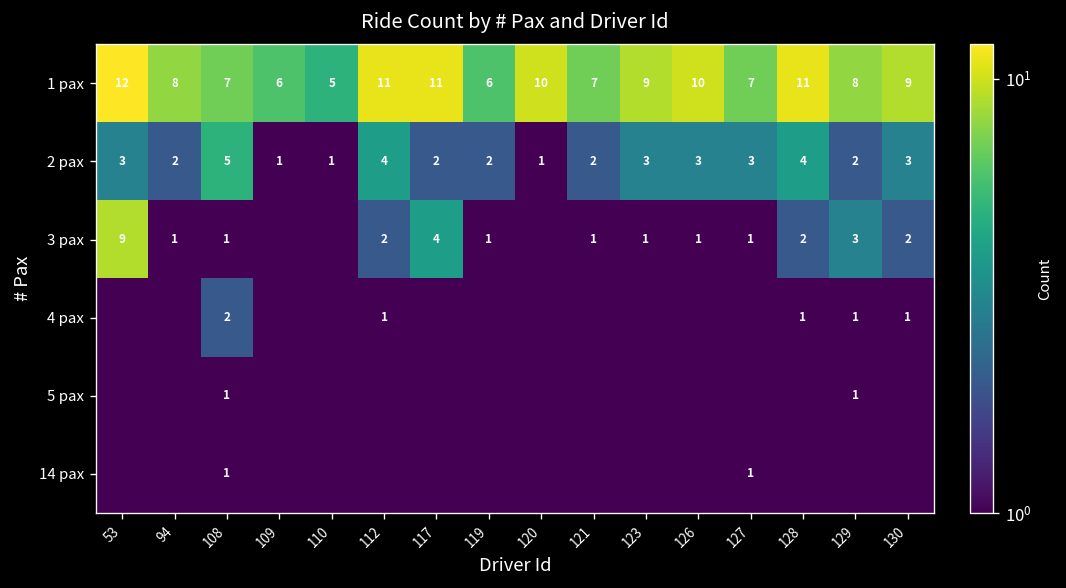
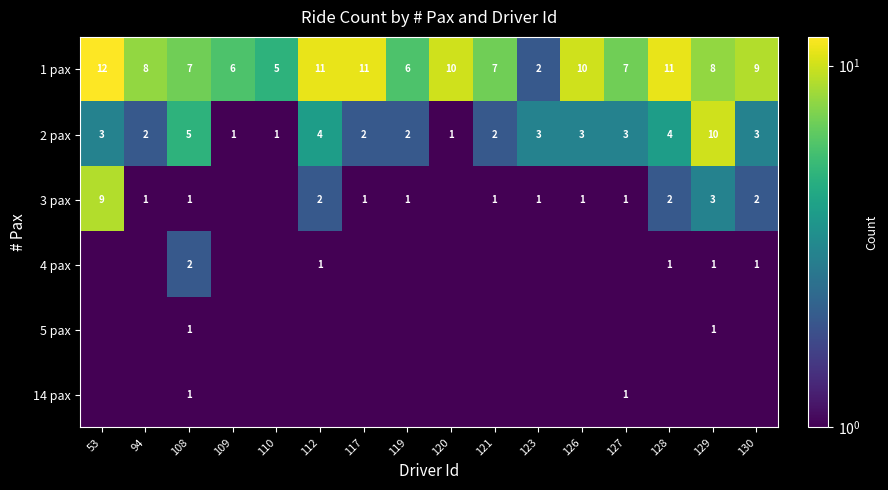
1 pax, 123: 9 -> 2
2 pax, 129: 2 -> 10
3 pax, 117: 4 -> 1
